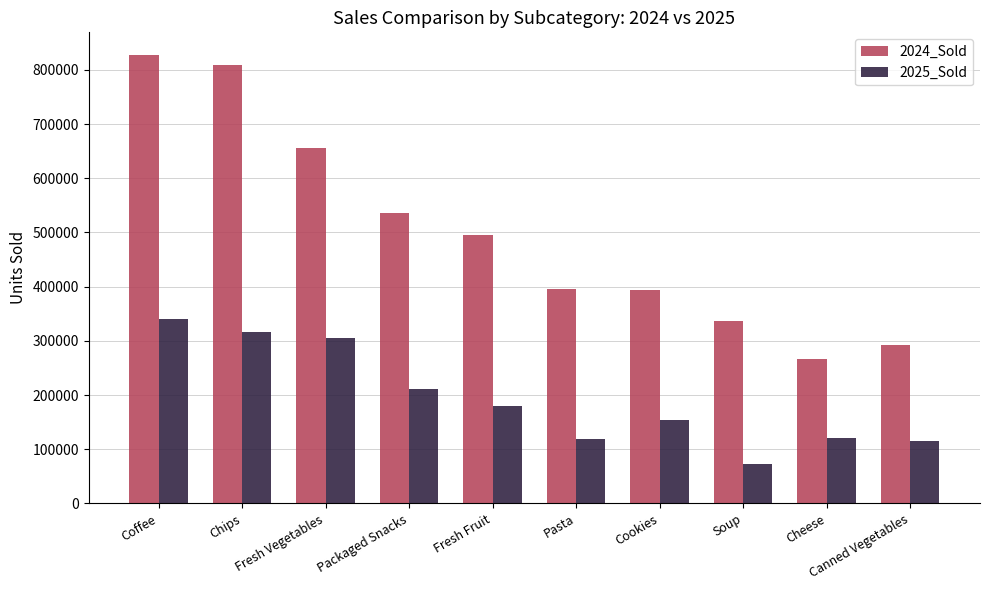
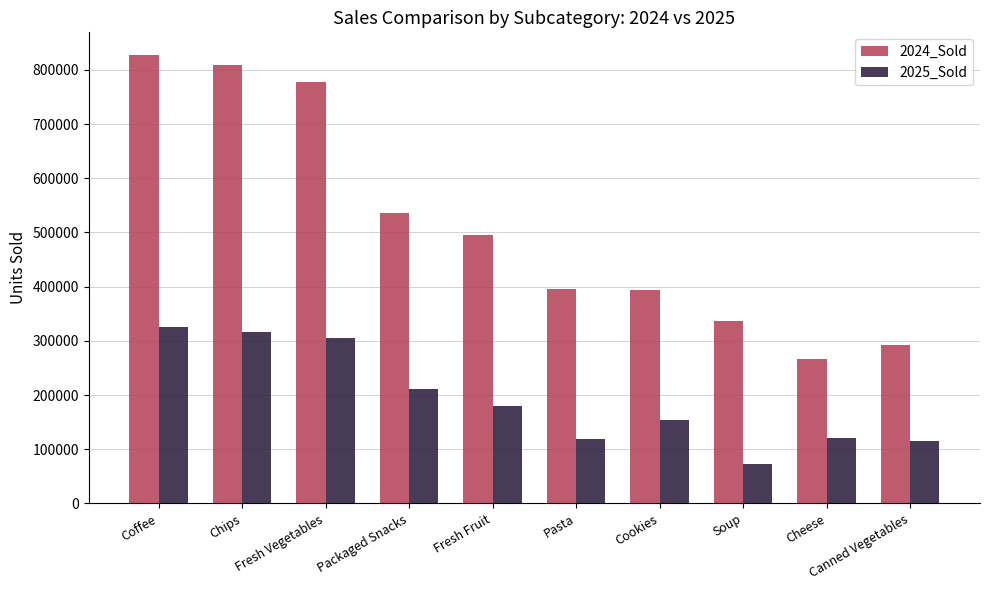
2025_Sold, Coffee: 340000 -> 330000
2024_Sold, Fresh Vegetables: 660000 -> 780000
